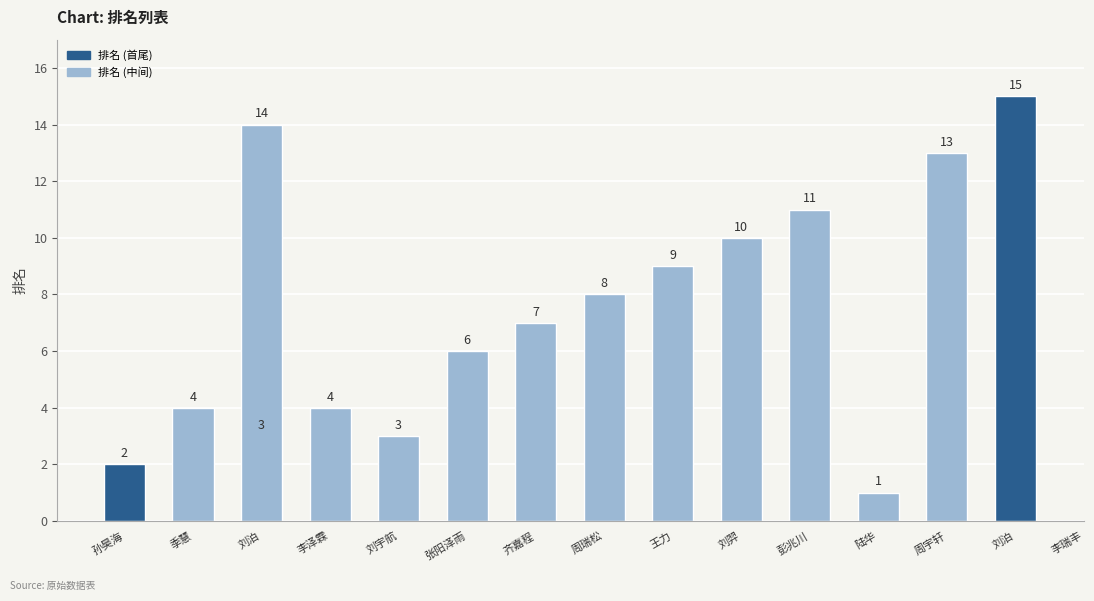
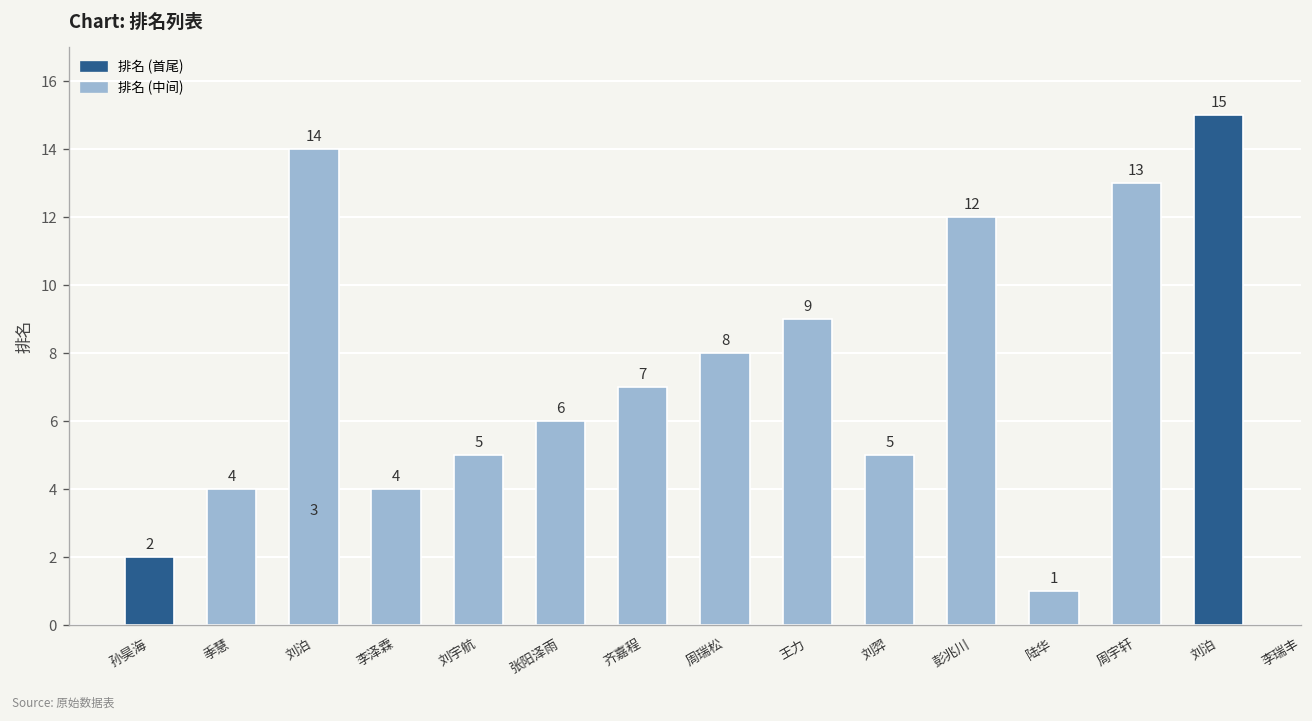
刘宇航: 3 -> 5
刘羿: 10 -> 5
彭兆川: 11 -> 12
